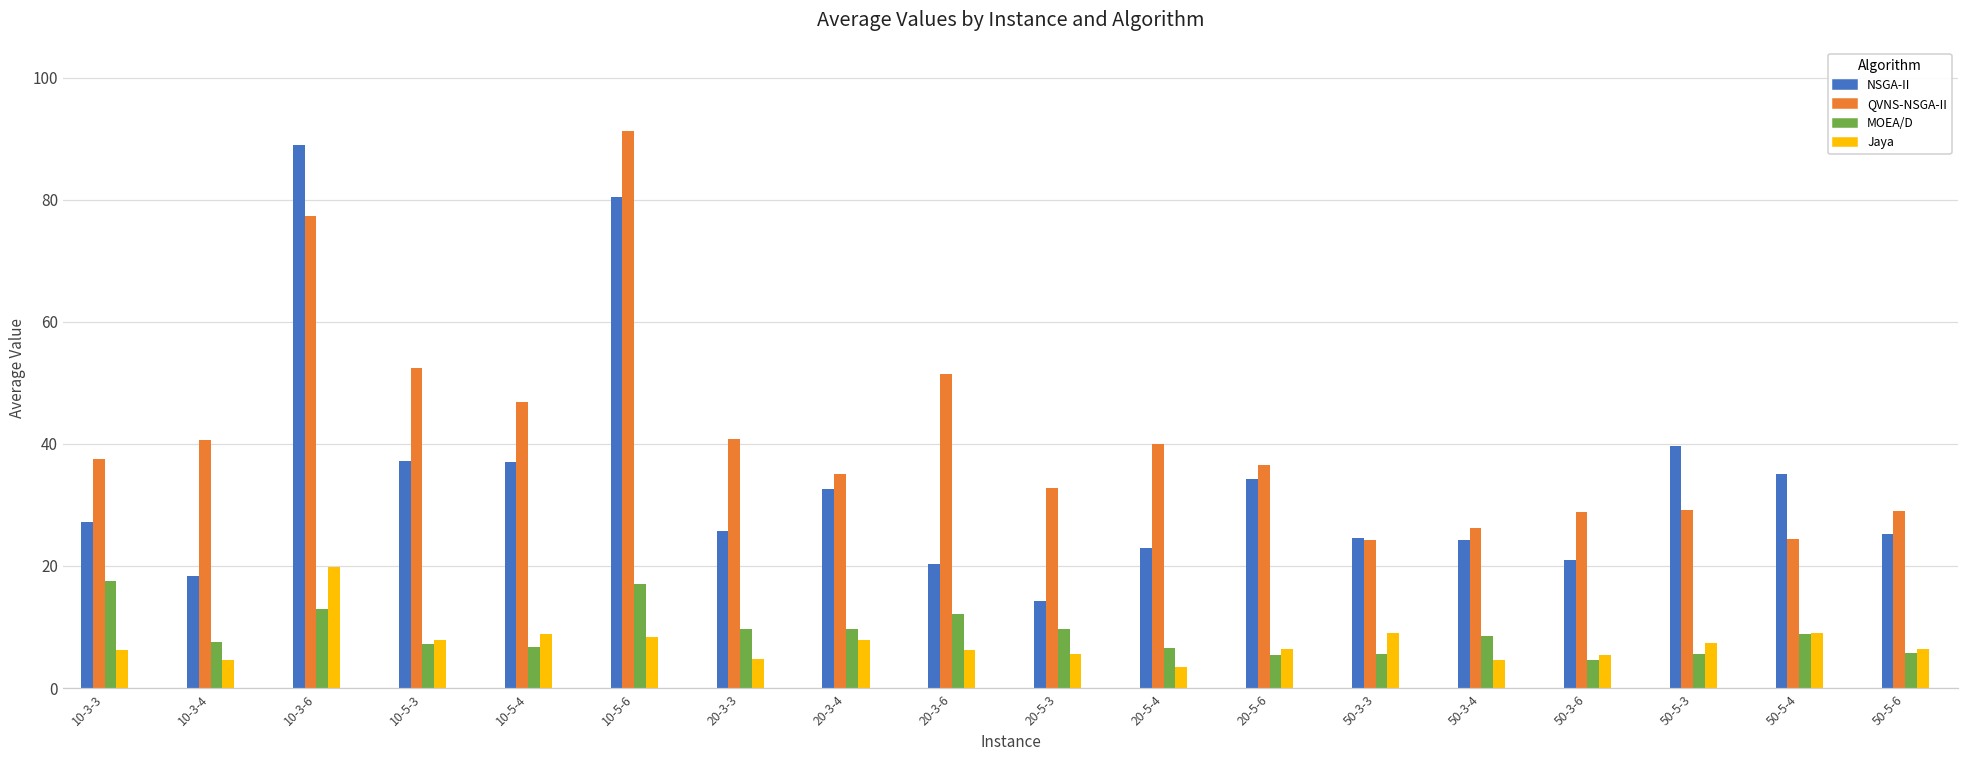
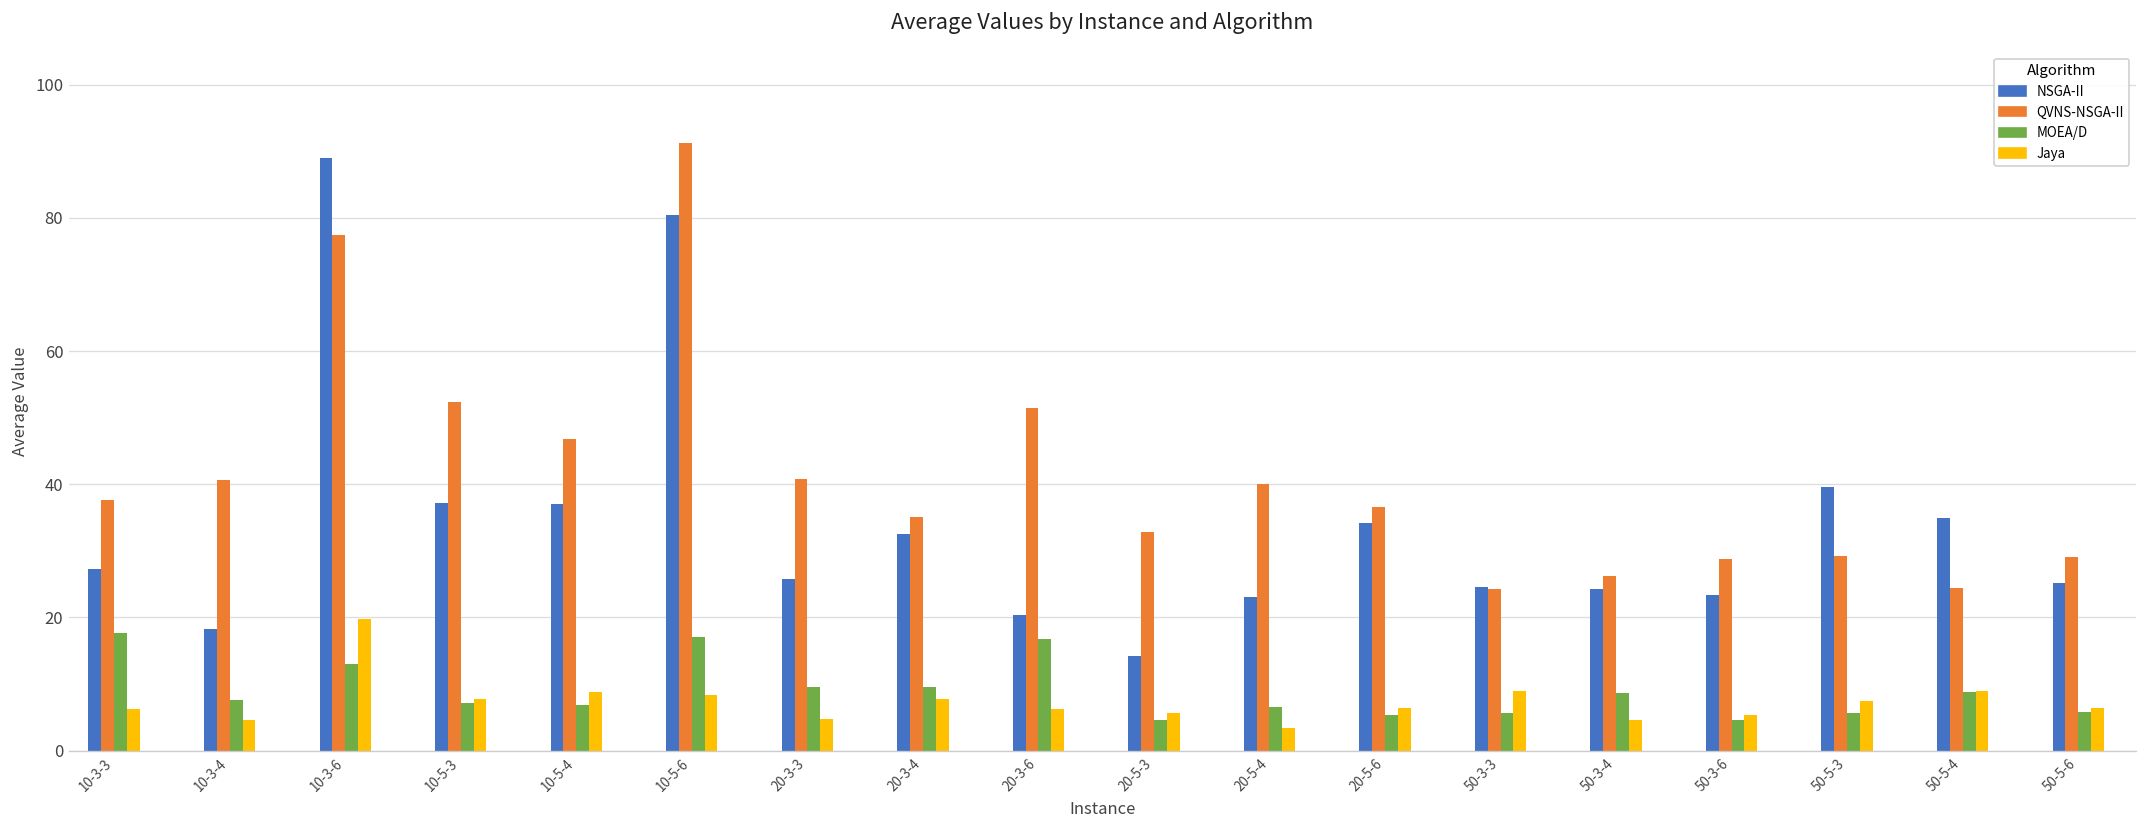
MOEA/D, 20-3-6: 12 -> 17
MOEA/D, 20-5-3: 10 -> 5
NSGA-II, 50-3-6: 21 -> 23
